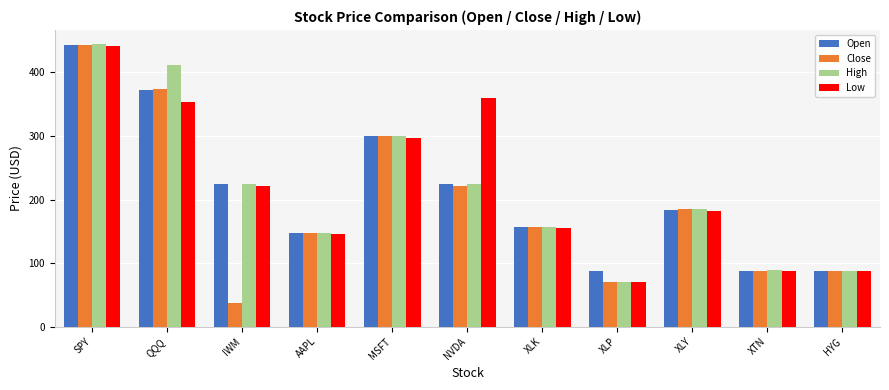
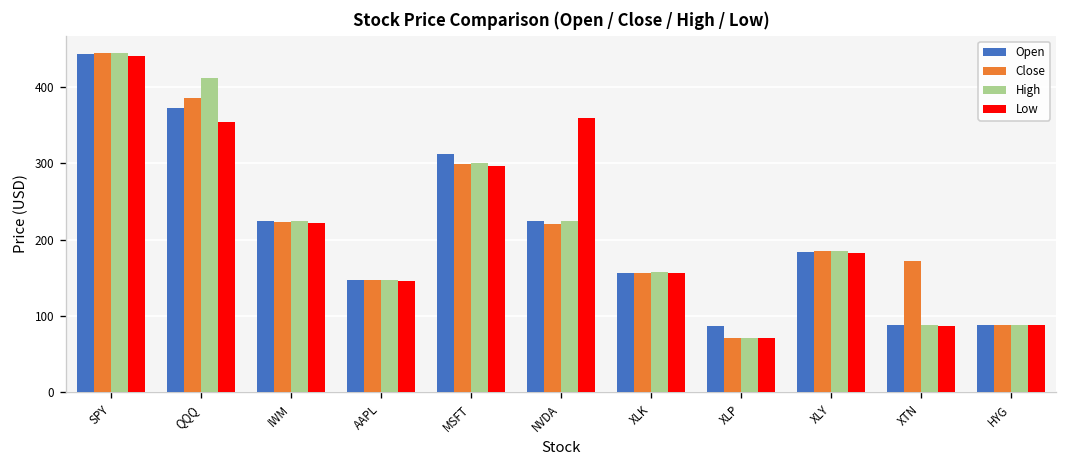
Close, QQQ: 370 -> 390
Close, IWM: 40 -> 220
Open, MSFT: 300 -> 310
Close, XTN: 90 -> 170
